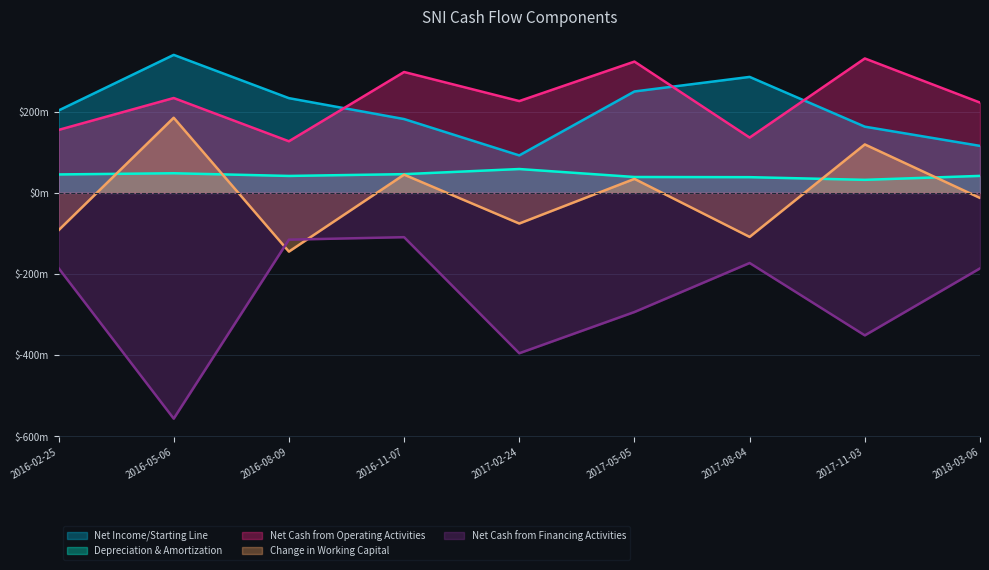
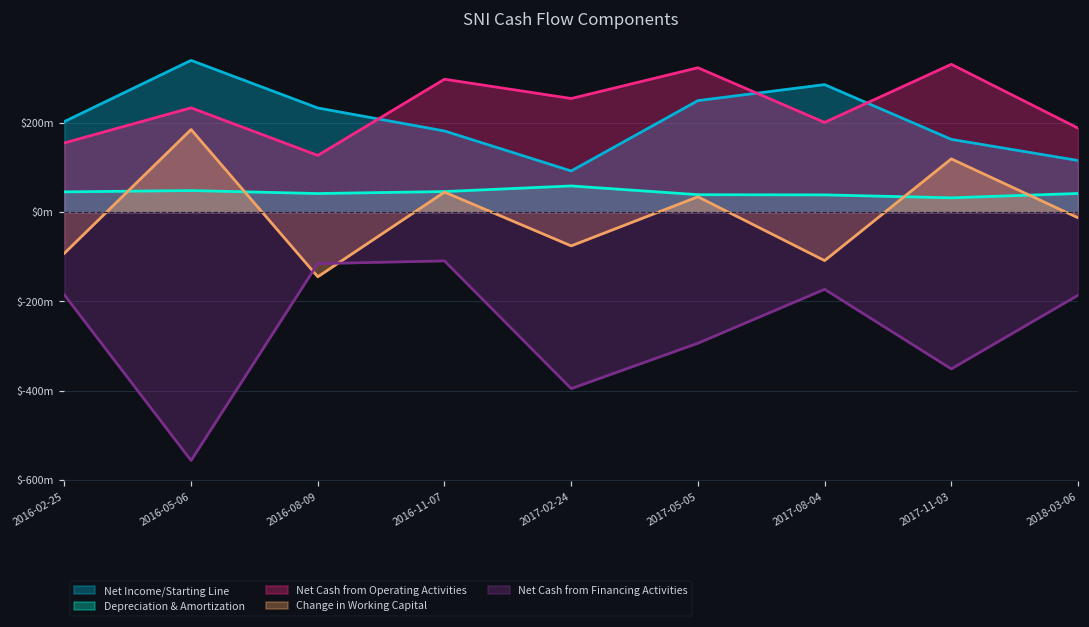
Net Cash from Operating Activities, 2017-02-24: $230m -> $250m
Net Cash from Operating Activities, 2017-08-04: $140m -> $200m
Net Cash from Operating Activities, 2018-03-06: $220m -> $190m
